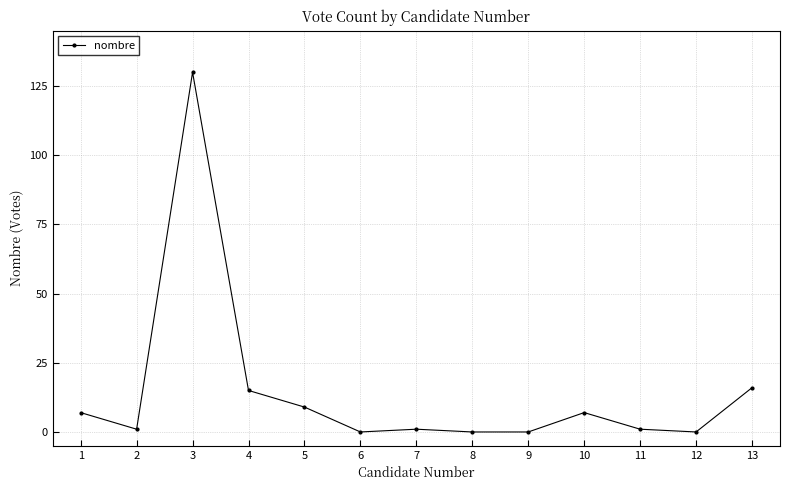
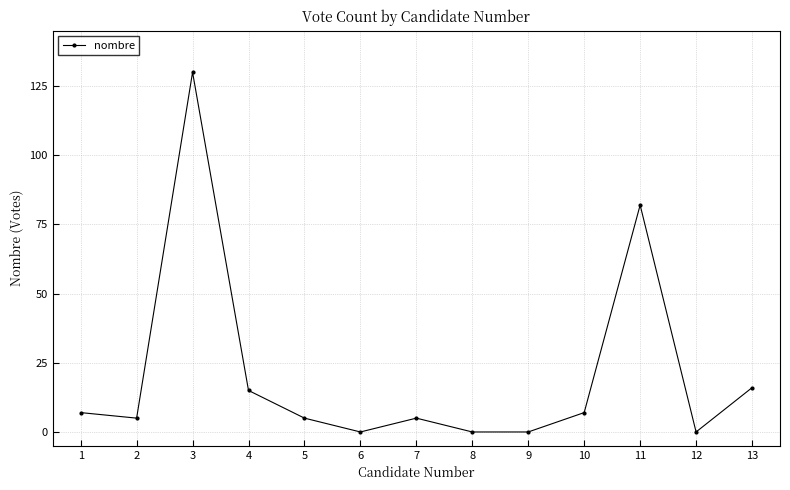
2: 1 -> 5
5: 9 -> 5
7: 1 -> 5
11: 1 -> 82
